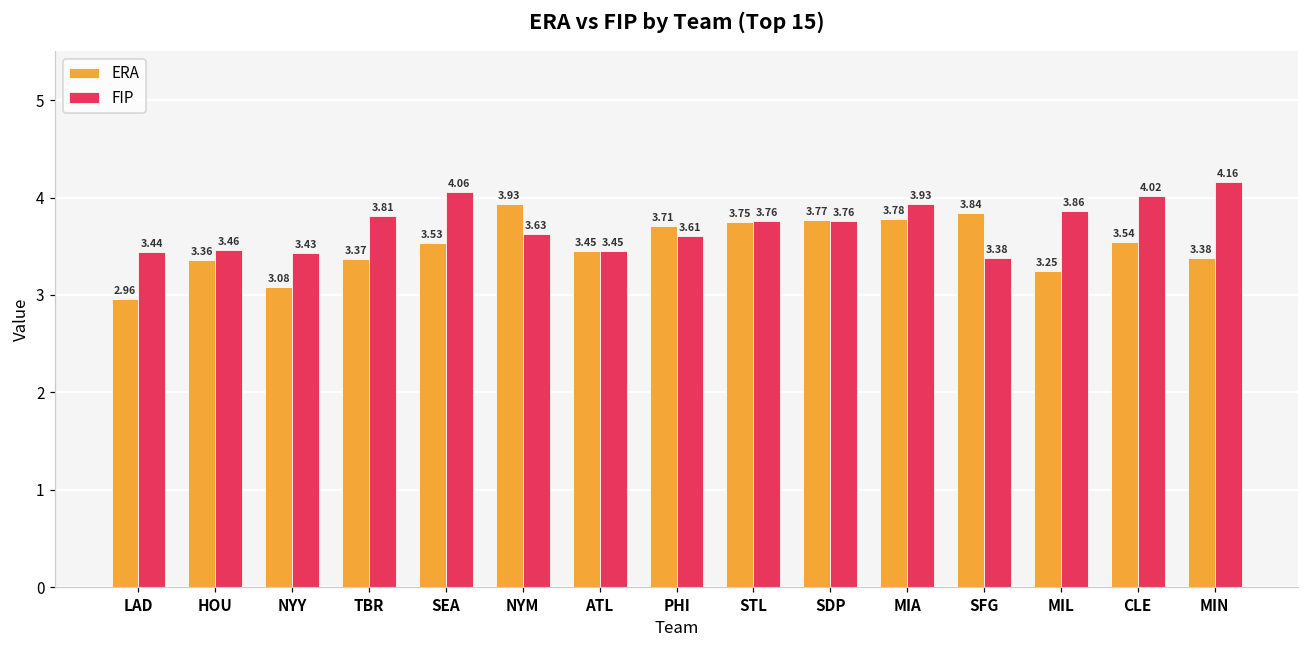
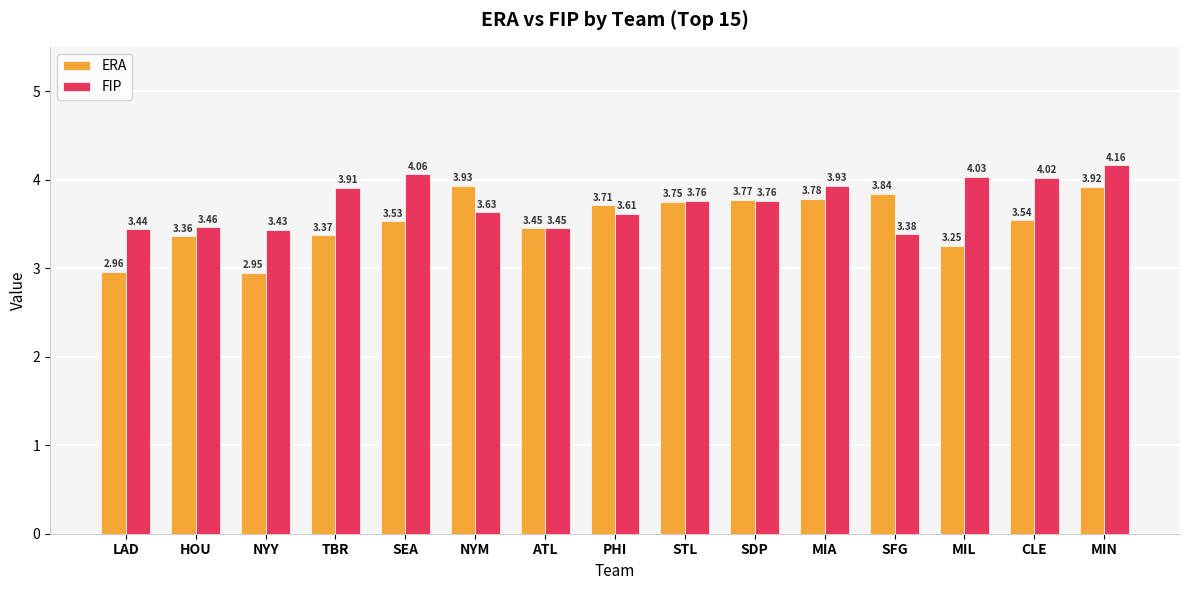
ERA, NYY: 3.08 -> 2.95
FIP, TBR: 3.81 -> 3.91
FIP, MIL: 3.86 -> 4.03
ERA, MIN: 3.38 -> 3.92
